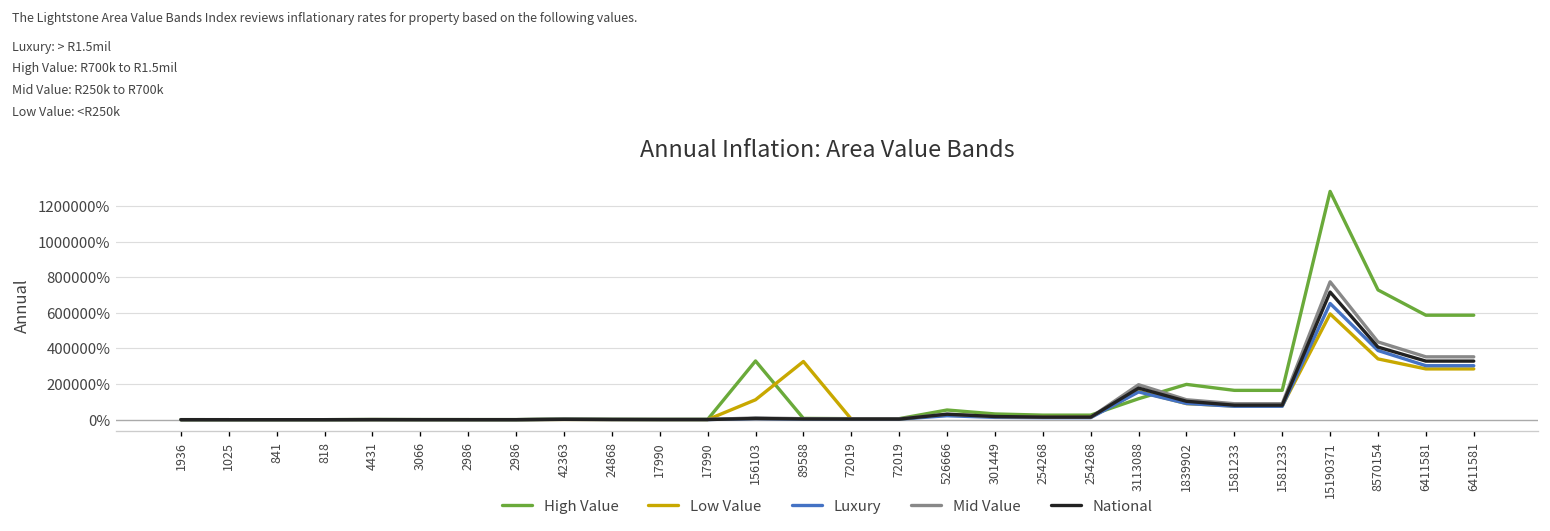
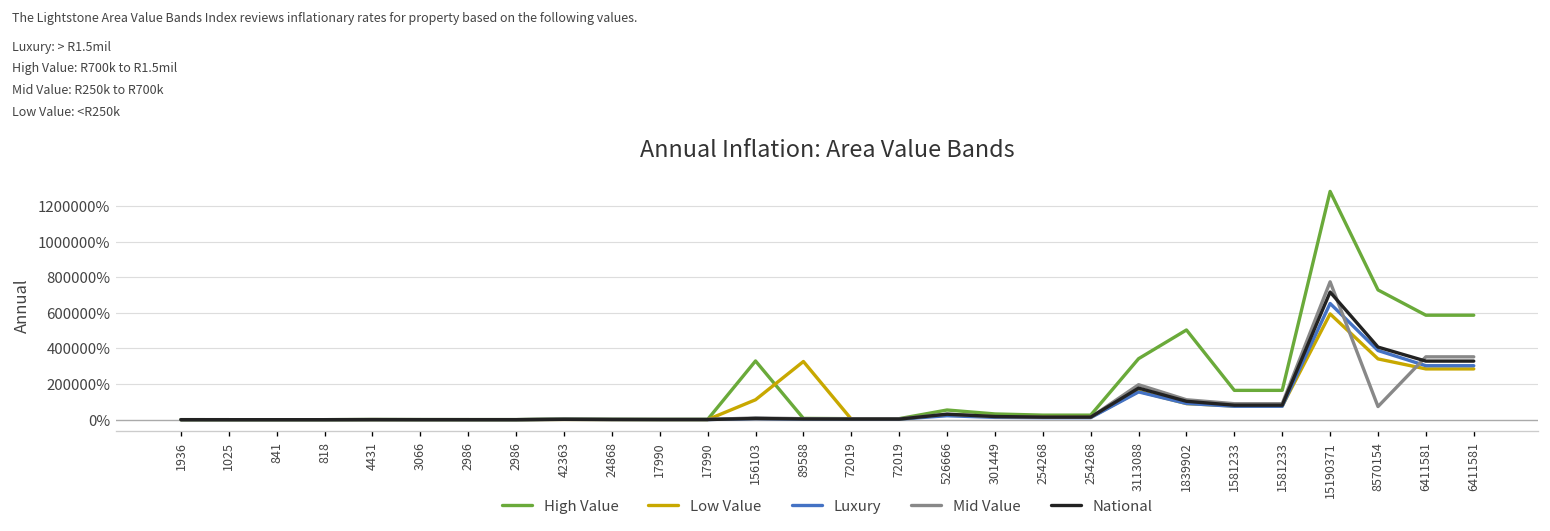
High Value, 3113088: 120000% -> 340000%
High Value, 1839902: 200000% -> 500000%
Mid Value, 8570154: 440000% -> 70000%
